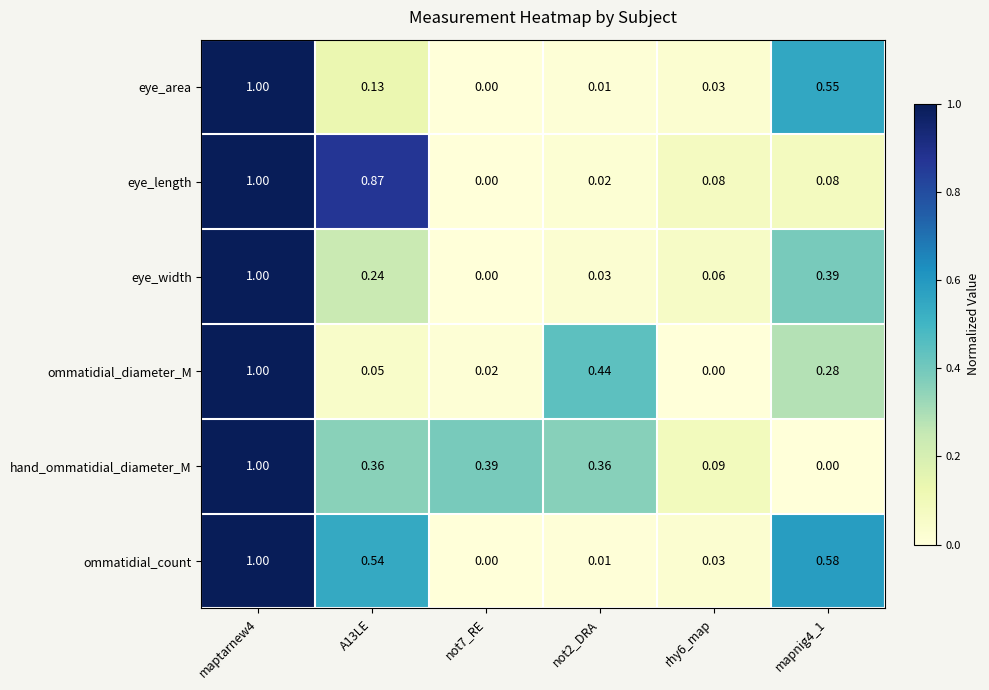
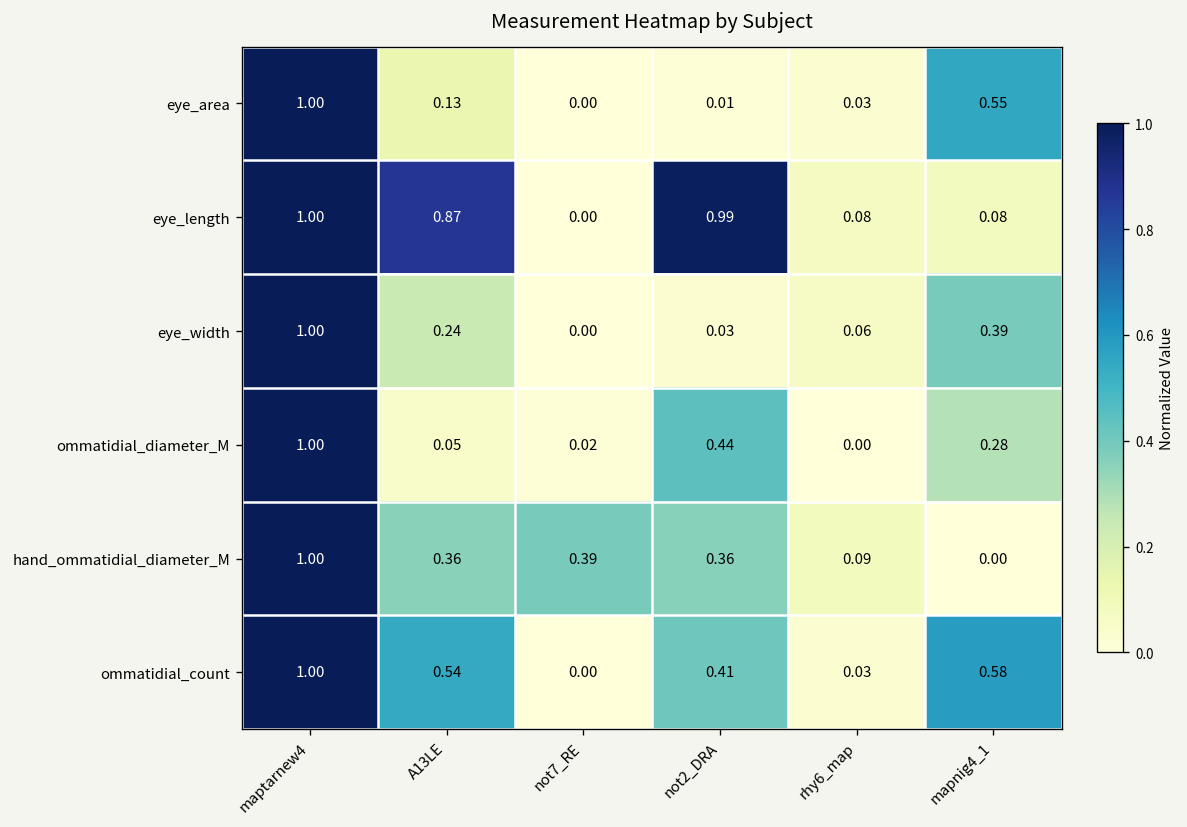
eye_length, not2_DRA: 0.02 -> 0.99
ommatidial_count, not2_DRA: 0.01 -> 0.41
